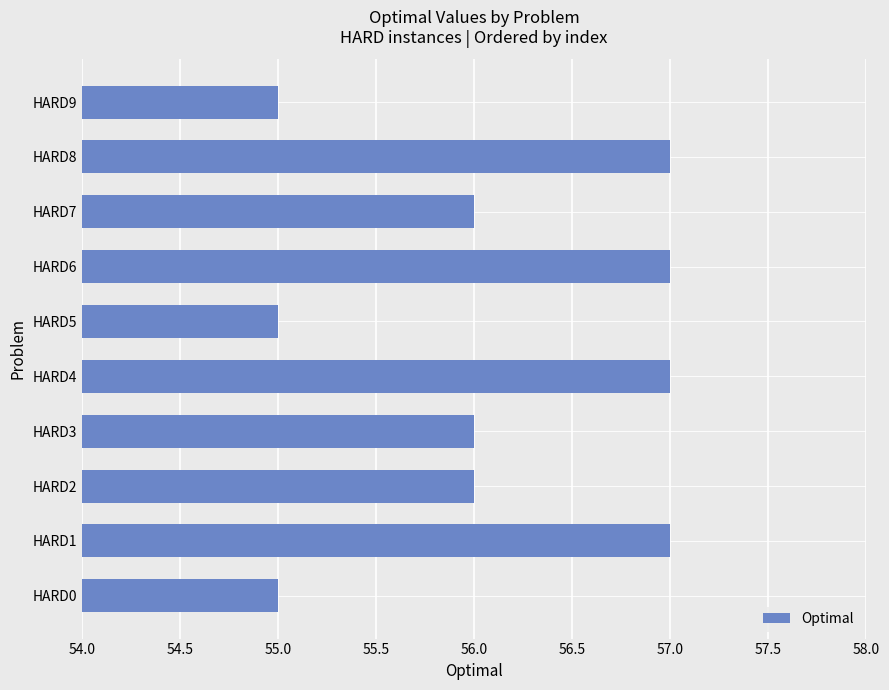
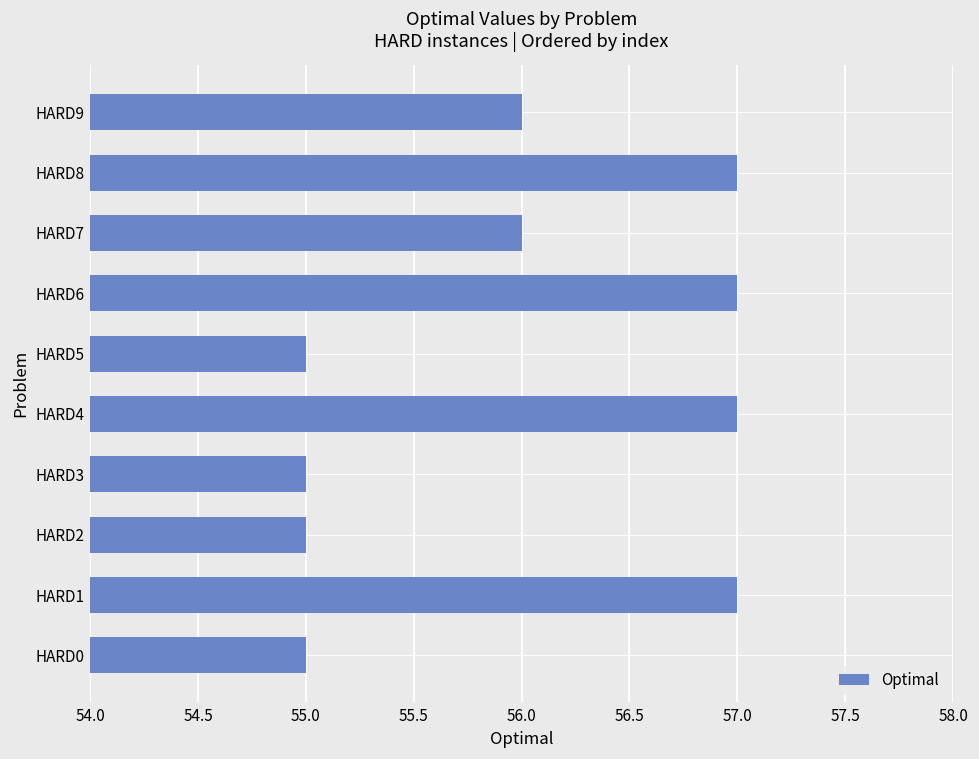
HARD9: 55 -> 56
HARD3: 56 -> 55
HARD2: 56 -> 55
